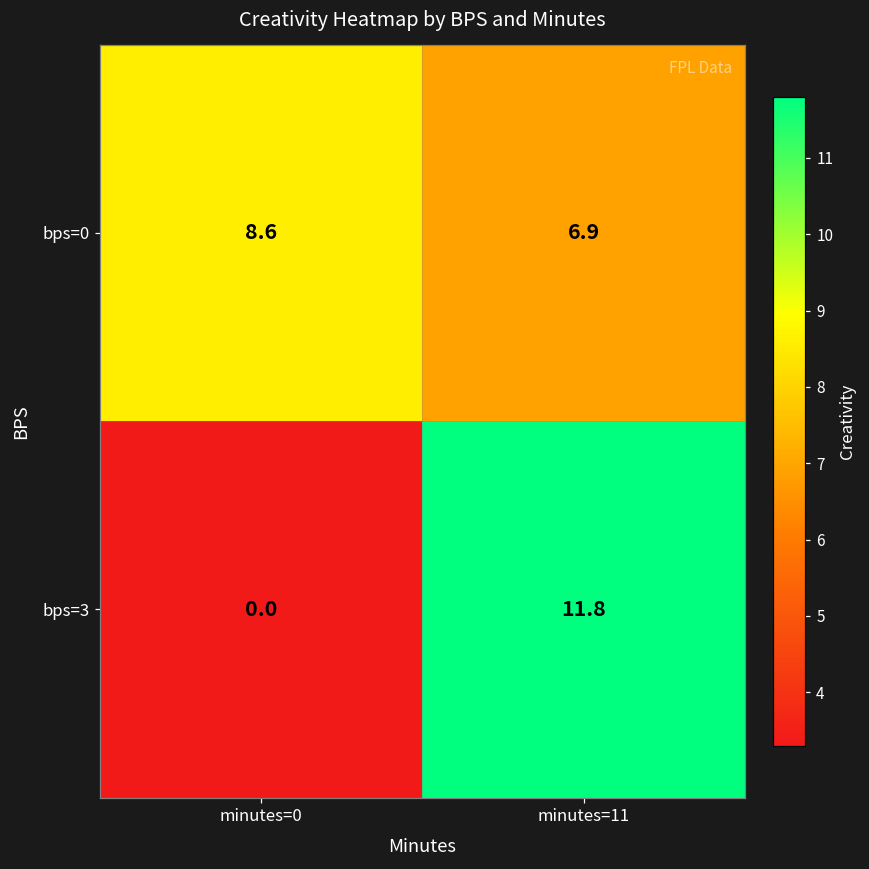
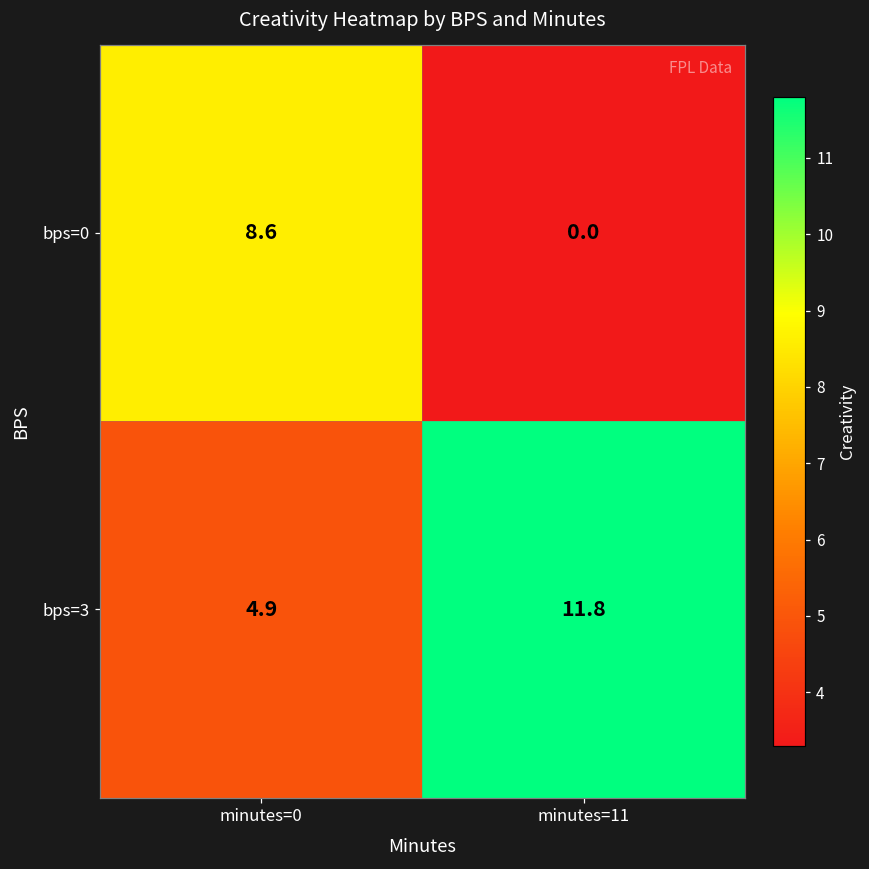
bps=0, minutes=11: 6.9 -> 0.0
bps=3, minutes=0: 0.0 -> 4.9
